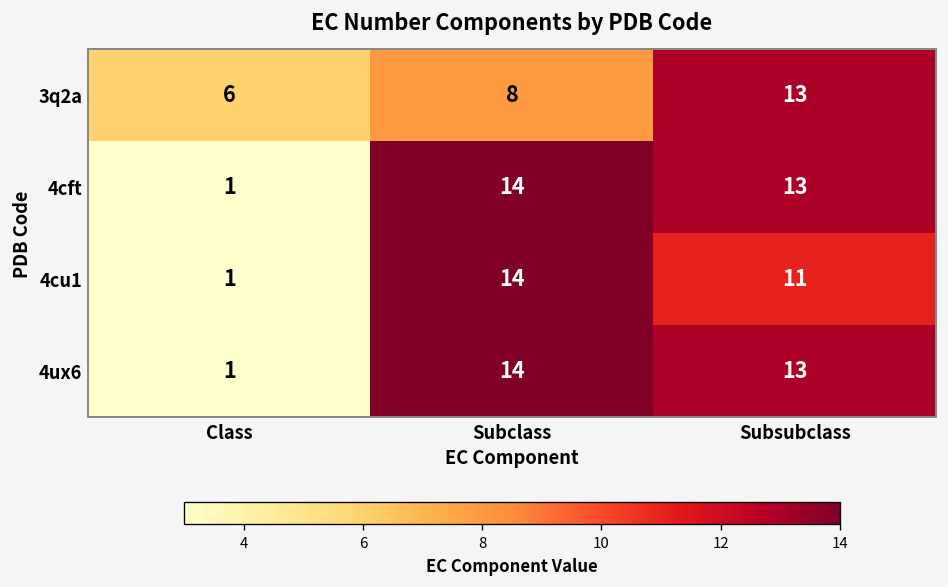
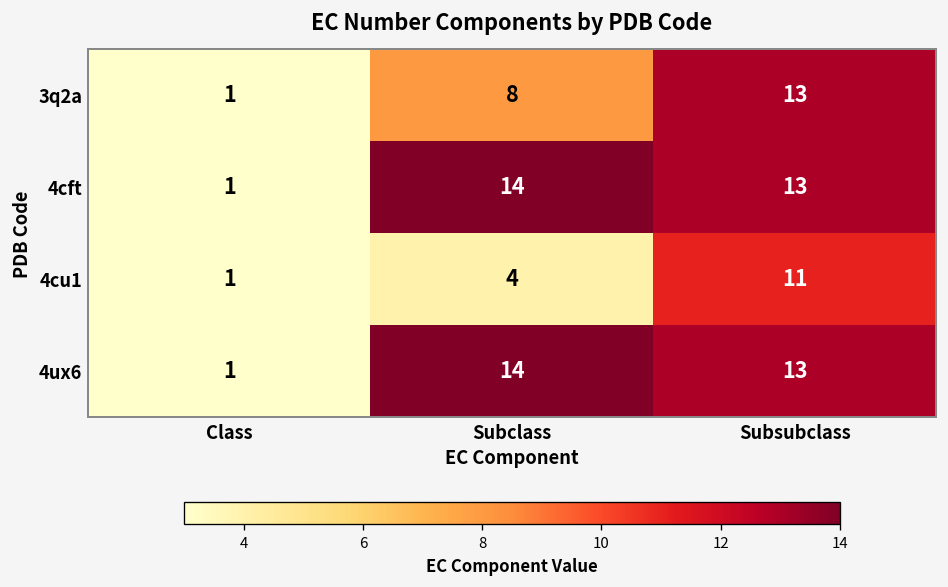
3q2a, Class: 6 -> 1
4cu1, Subclass: 14 -> 4
